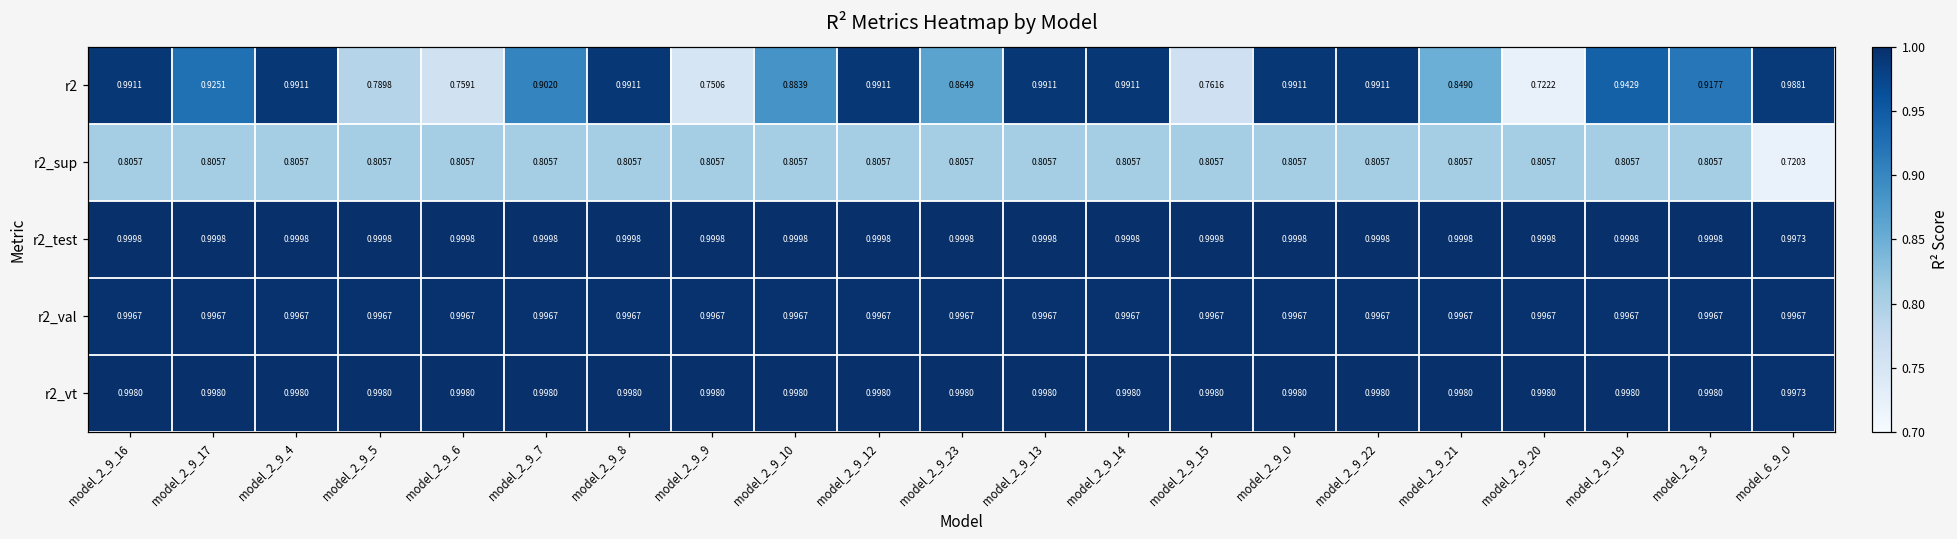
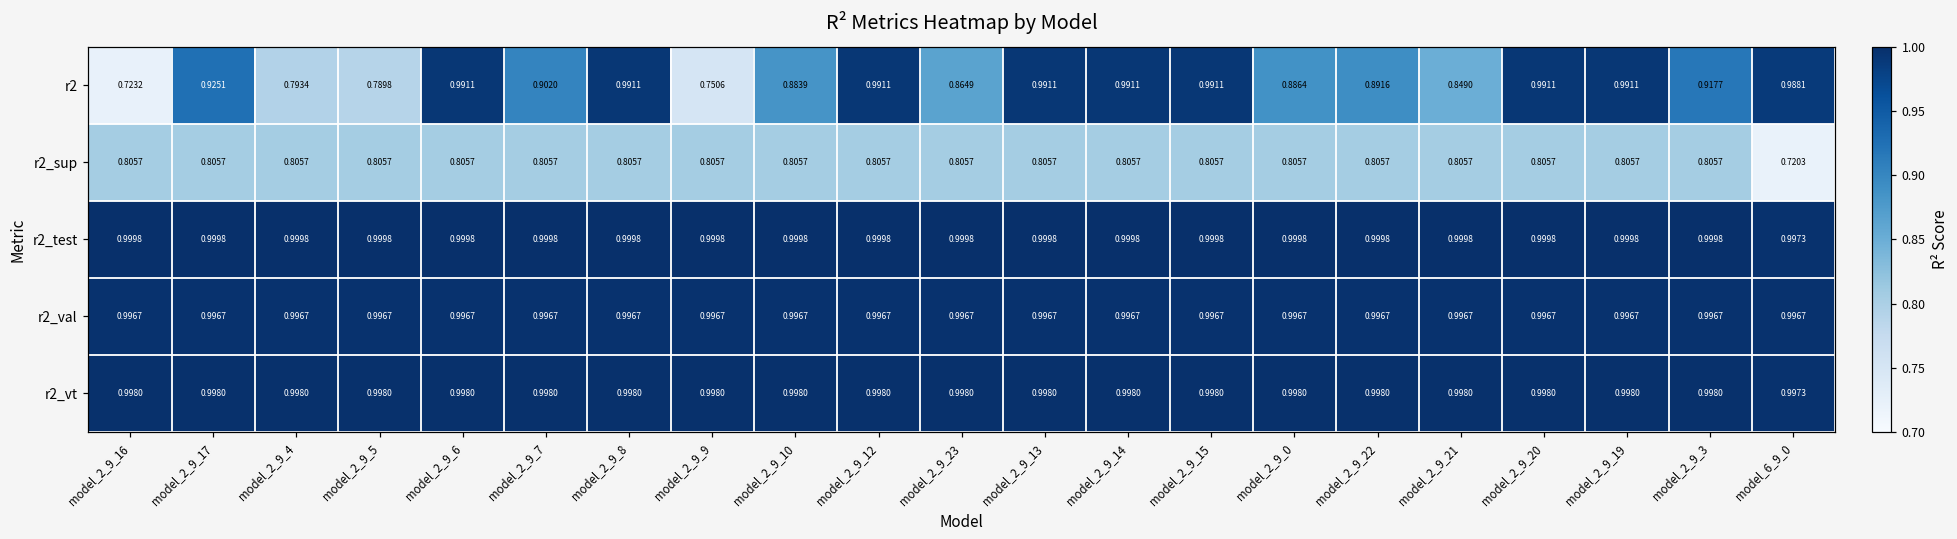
r2, model_2_9_16: 0.9911 -> 0.7232
r2, model_2_9_4: 0.9911 -> 0.7934
r2, model_2_9_6: 0.7591 -> 0.9911
r2, model_2_9_15: 0.7616 -> 0.9911
r2, model_2_9_0: 0.9911 -> 0.8864
r2, model_2_9_22: 0.9911 -> 0.8916
r2, model_2_9_20: 0.7222 -> 0.9911
r2, model_2_9_19: 0.9429 -> 0.9911
